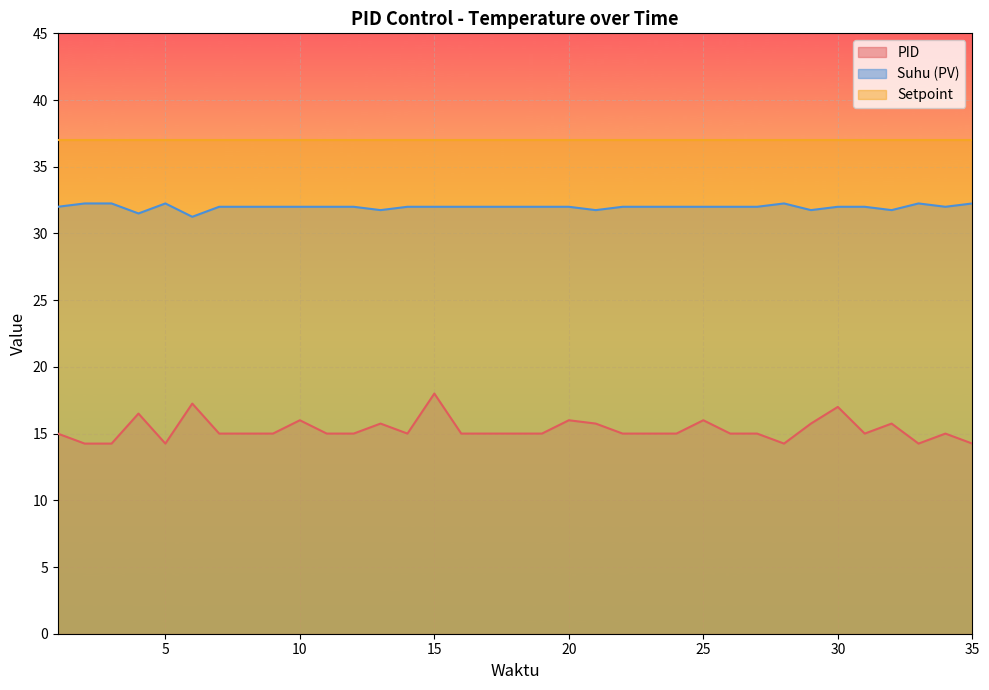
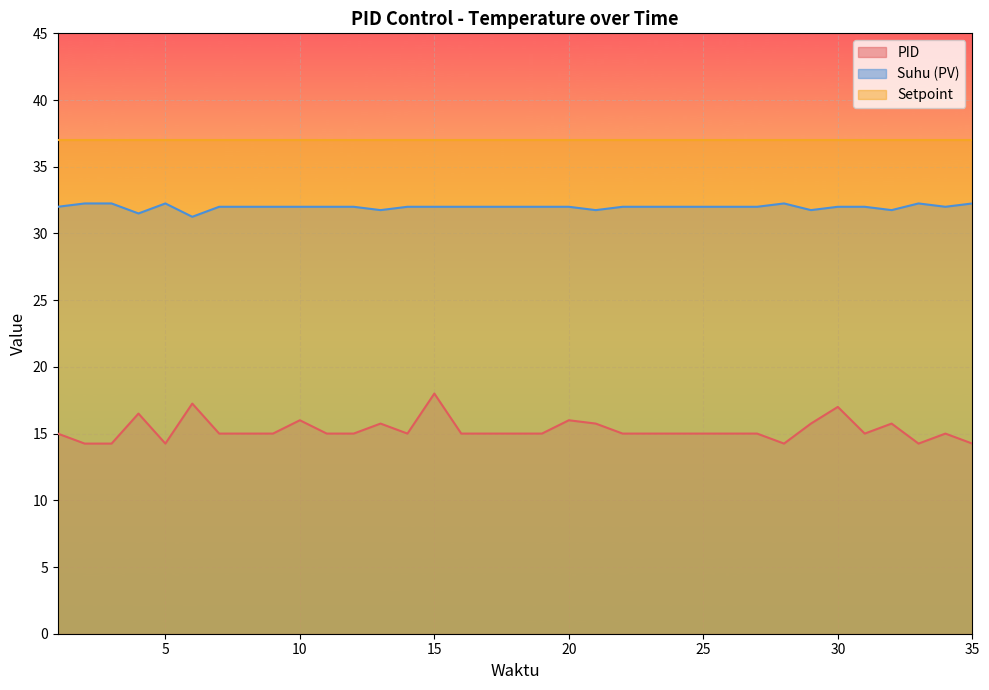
PID, 25: 16 -> 15
